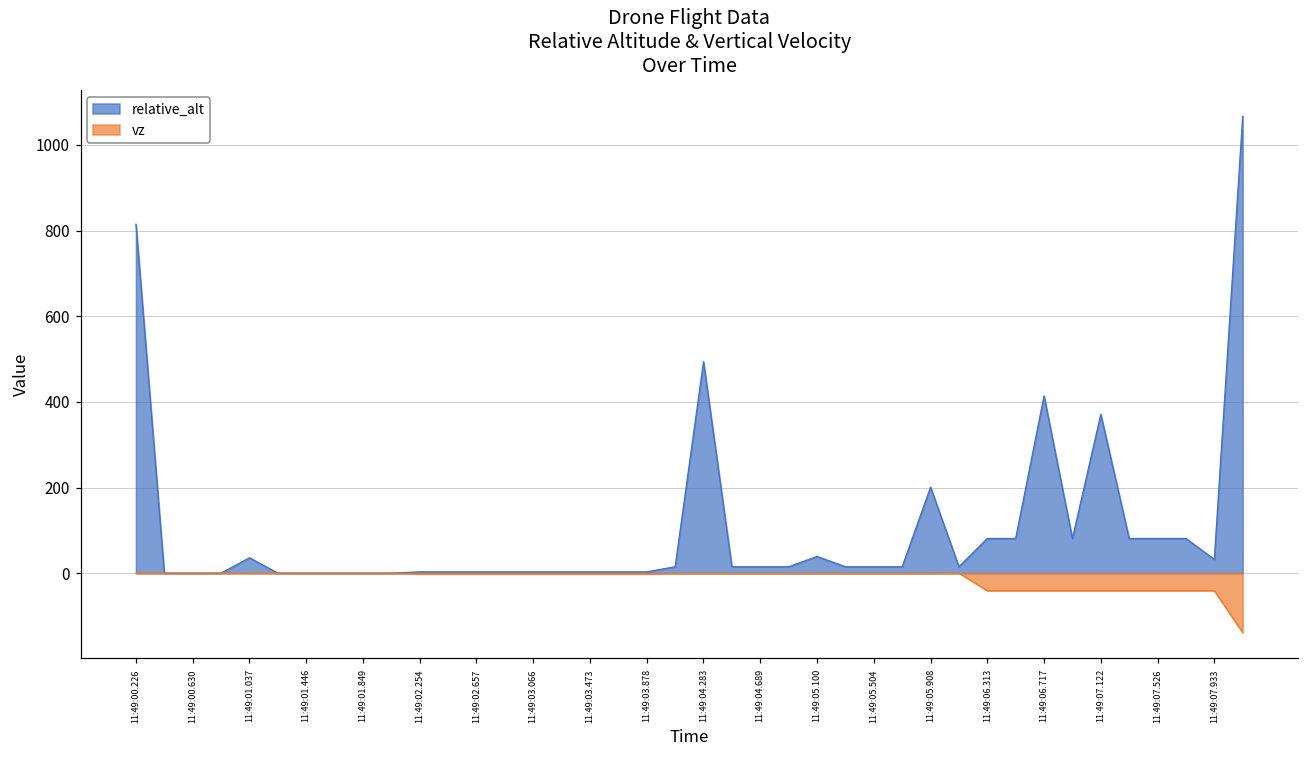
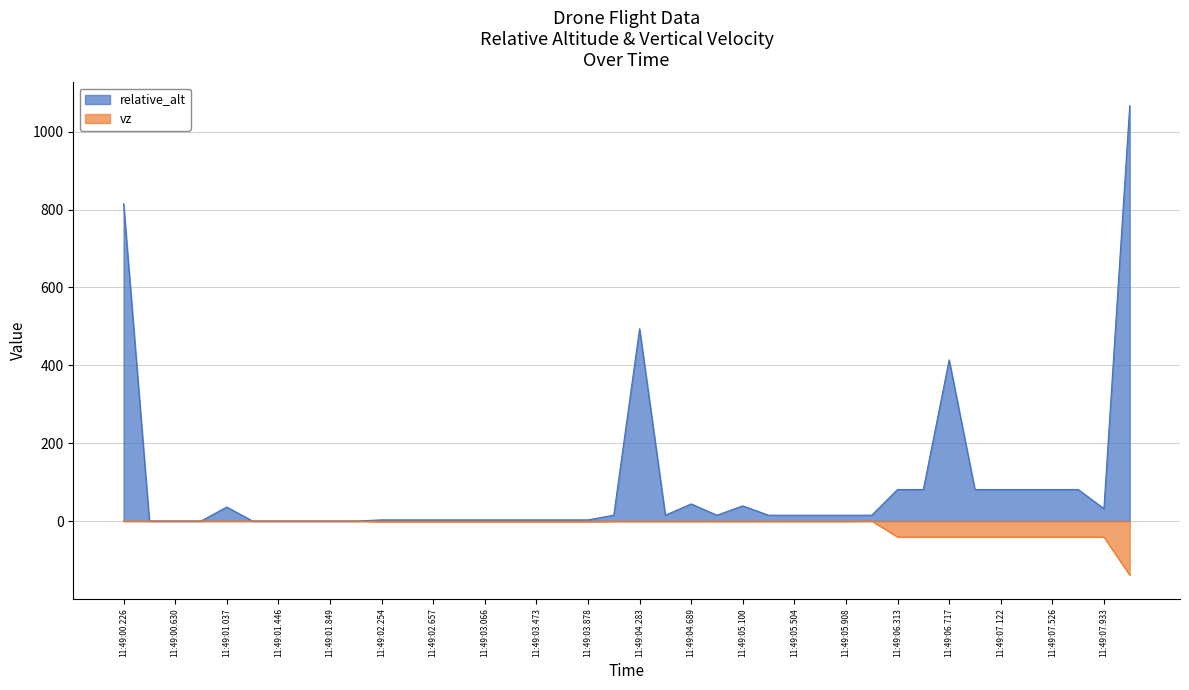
relative_alt, 11:49:04.689: 20 -> 40
relative_alt, 11:49:05.908: 200 -> 20
relative_alt, 11:49:07.122: 370 -> 80
